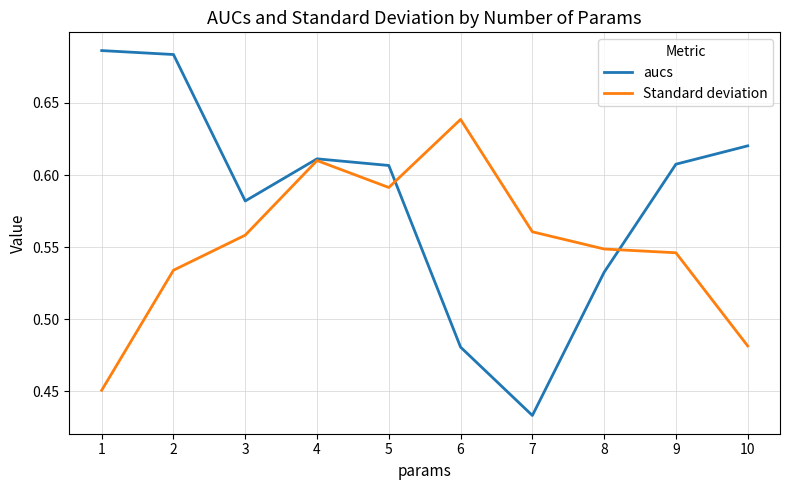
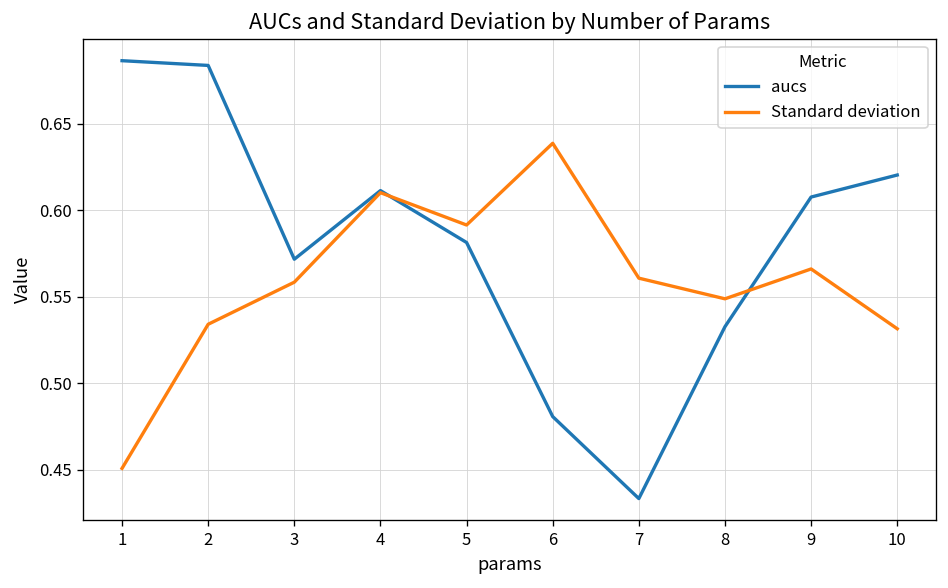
aucs, 3: 0.582 -> 0.572
aucs, 5: 0.607 -> 0.581
Standard deviation, 9: 0.546 -> 0.566
Standard deviation, 10: 0.481 -> 0.531
